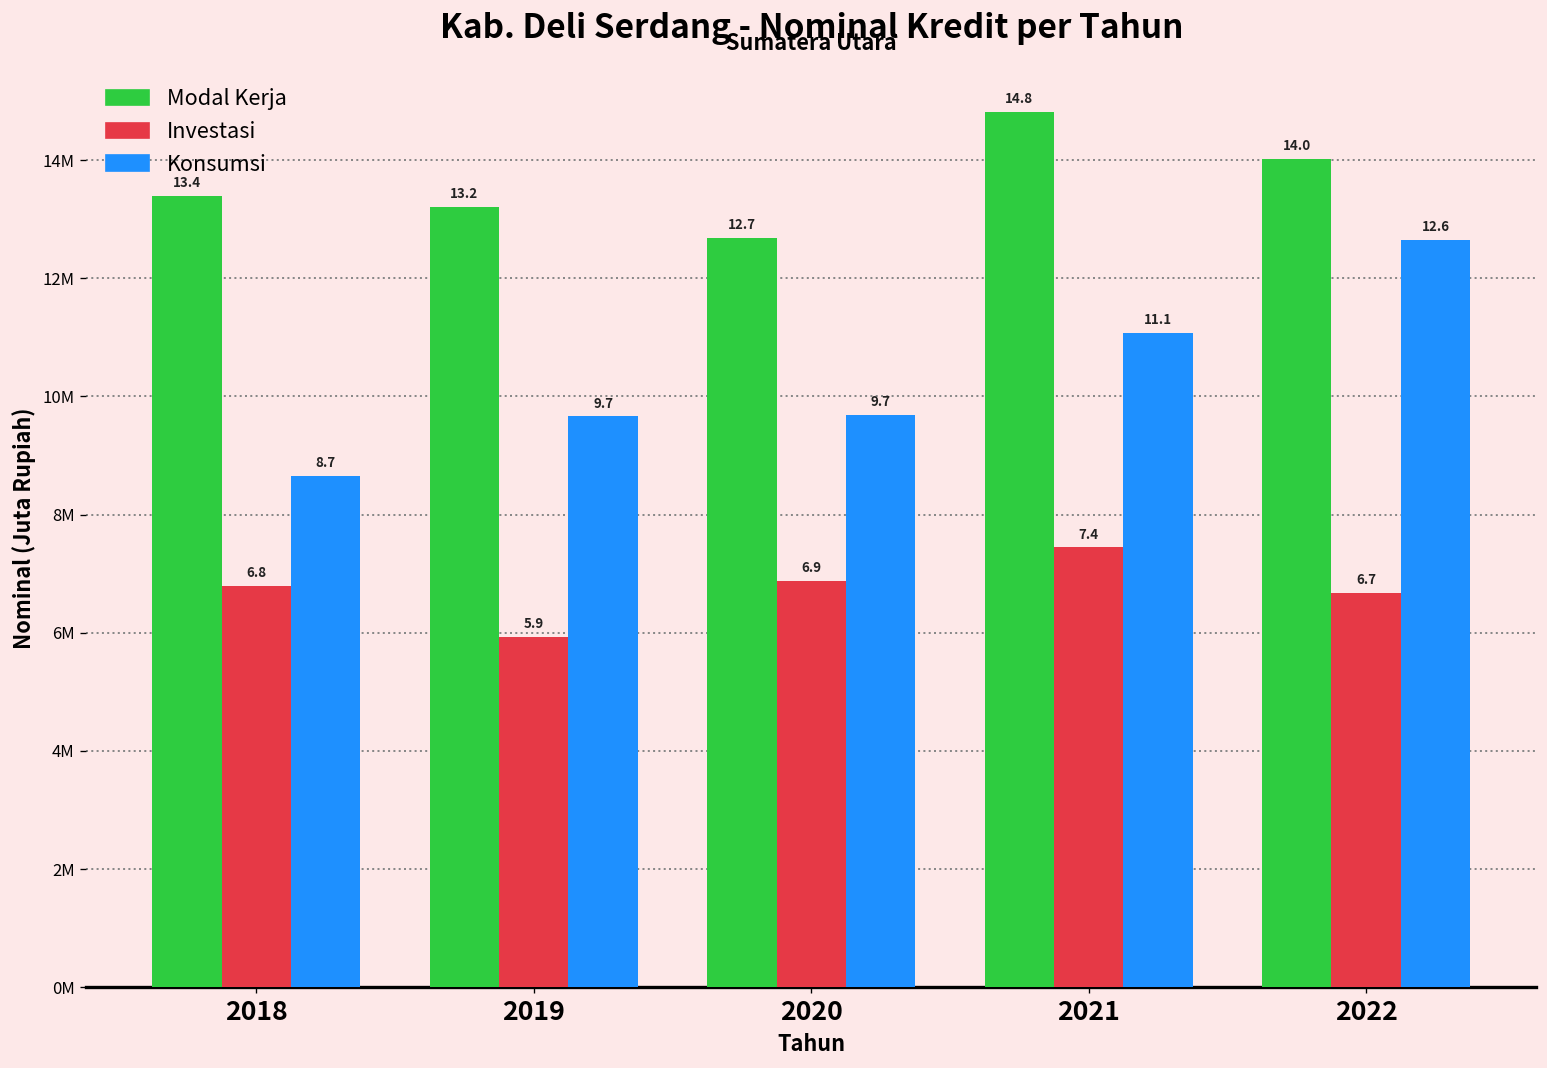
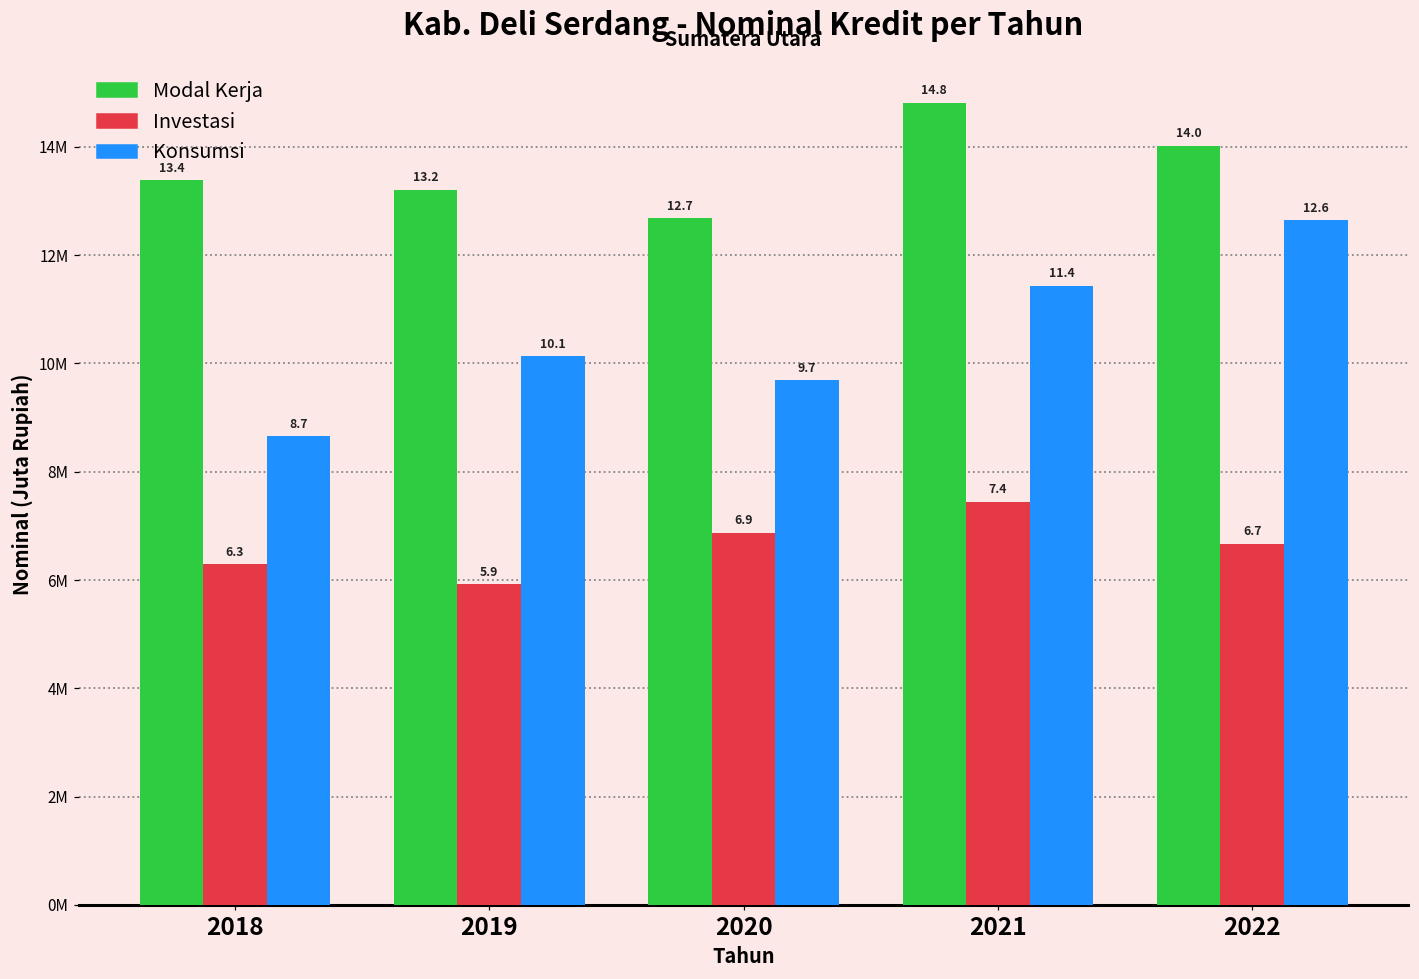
Investasi, 2018: 6.8 -> 6.3
Konsumsi, 2019: 9.7 -> 10.1
Konsumsi, 2021: 11.1 -> 11.4
